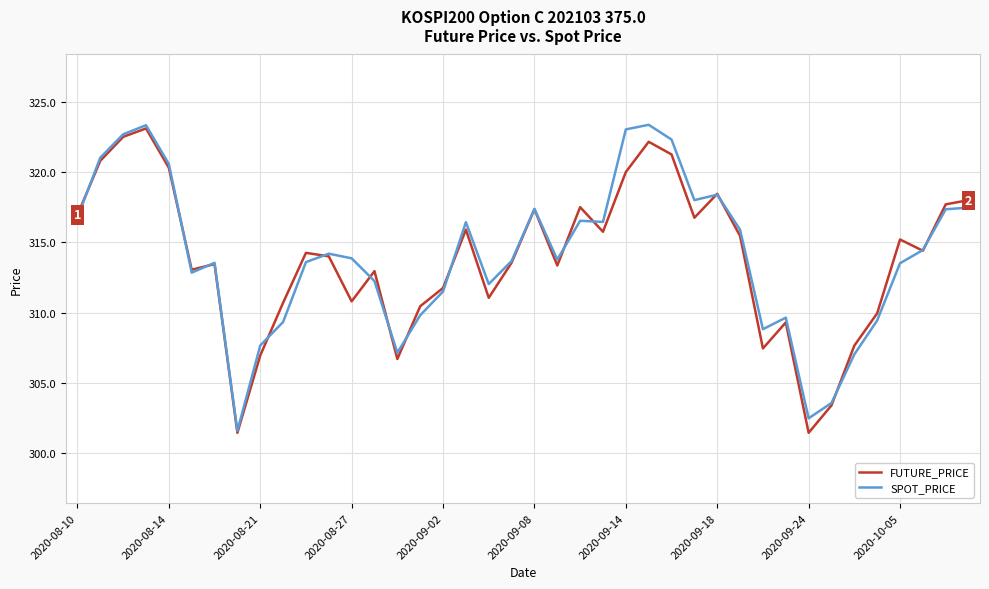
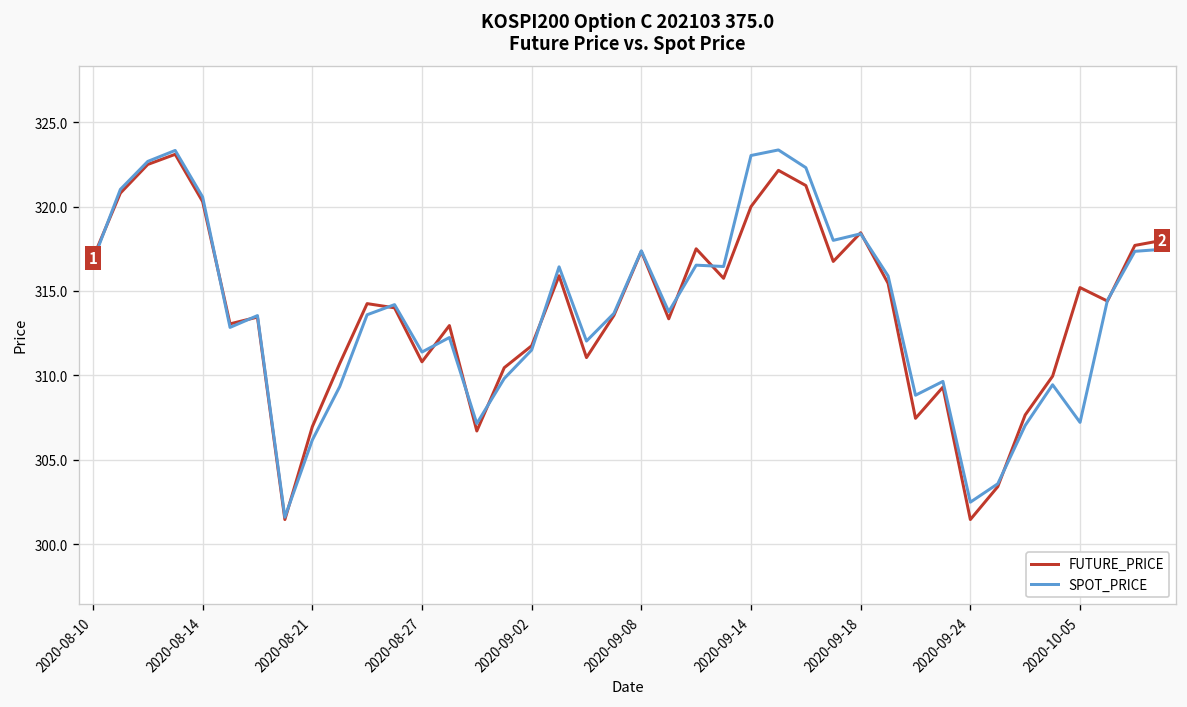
SPOT_PRICE, 2020-08-21: 307.7 -> 306.2
SPOT_PRICE, 2020-08-27: 313.9 -> 311.4
SPOT_PRICE, 2020-10-05: 313.5 -> 307.2
